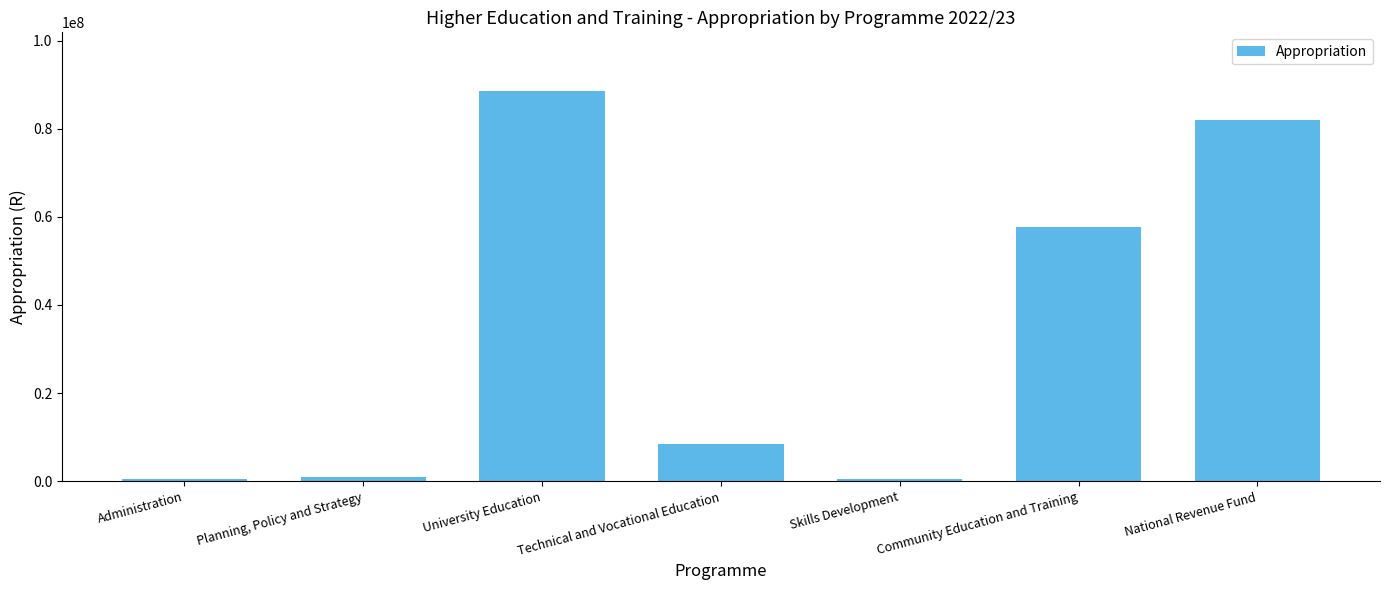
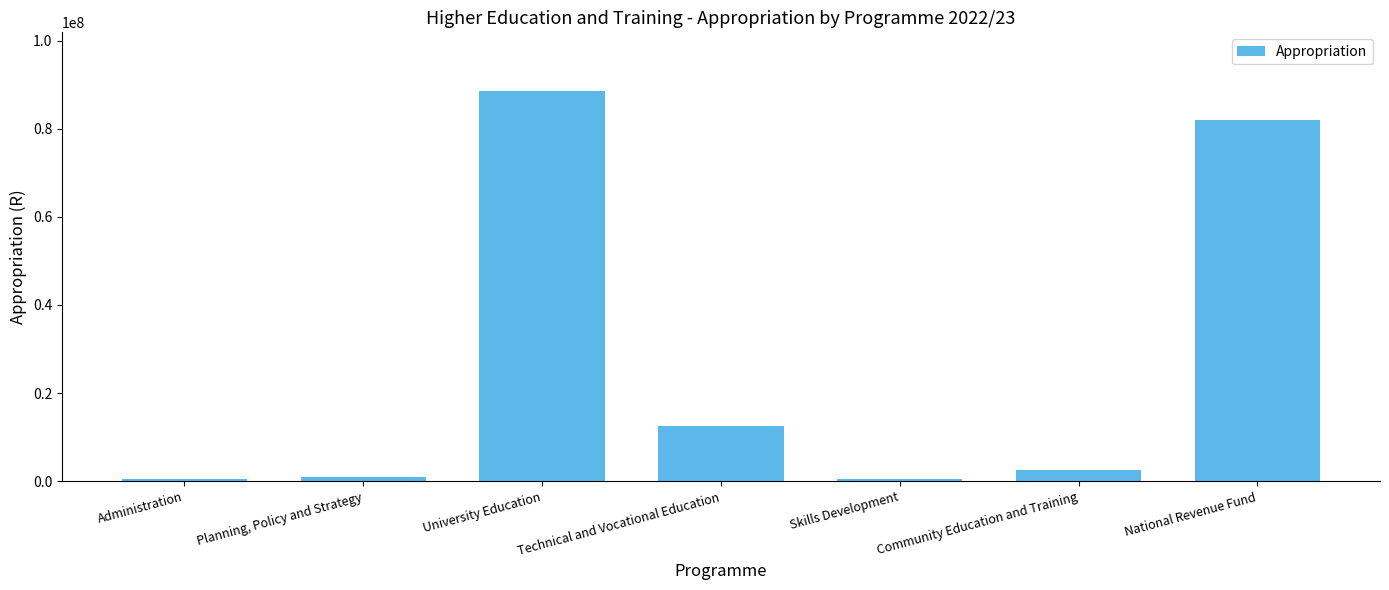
Technical and Vocational Education: 8000000 -> 13000000
Community Education and Training: 58000000 -> 2000000
